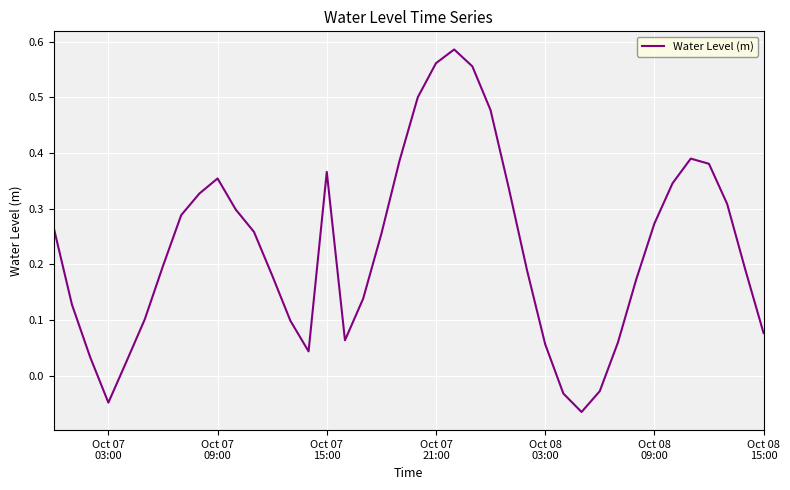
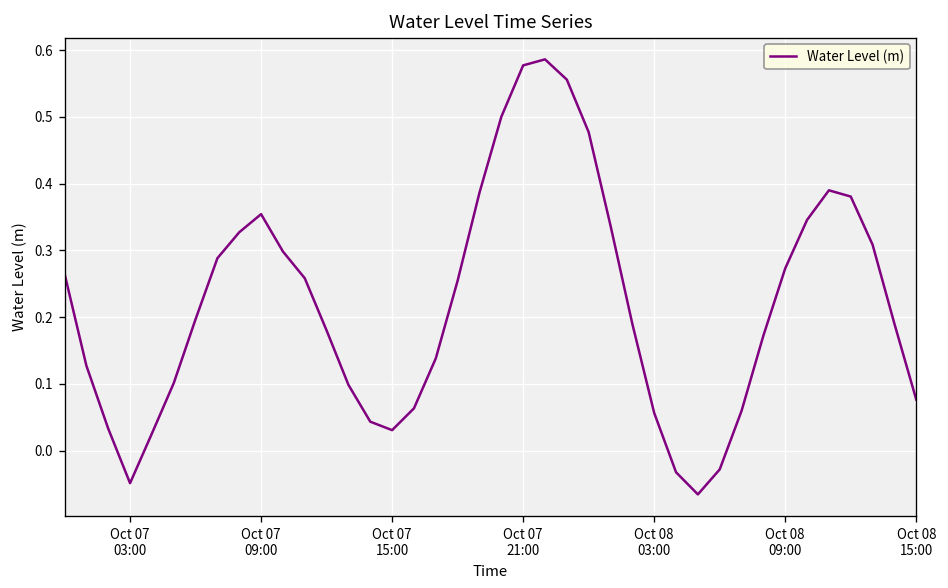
Oct 07 15:00: 0.37 -> 0.03
Oct 07 21:00: 0.56 -> 0.58
